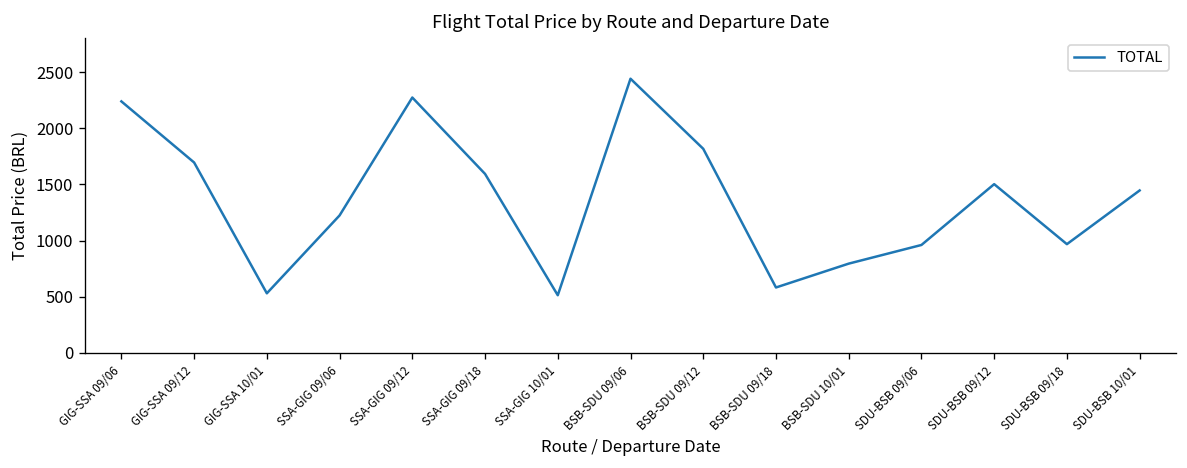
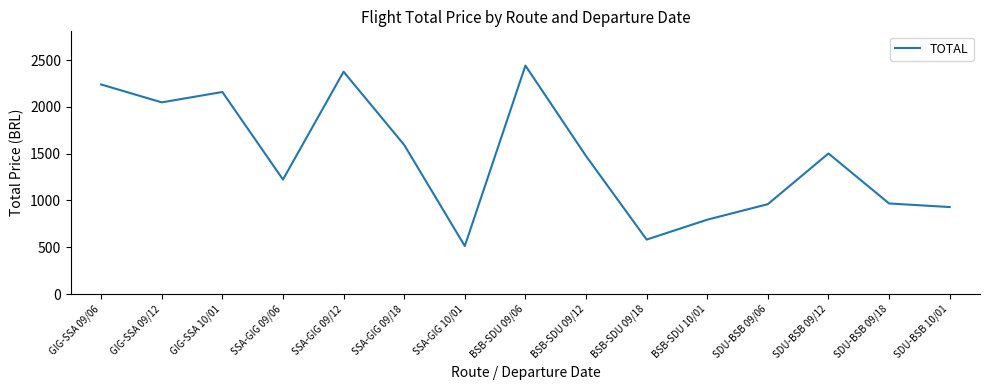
GIG-SSA 09/12: 1700 -> 2000
GIG-SSA 10/01: 500 -> 2200
SSA-GIG 09/12: 2300 -> 2400
BSB-SDU 09/12: 1800 -> 1500
SDU-BSB 10/01: 1400 -> 900
